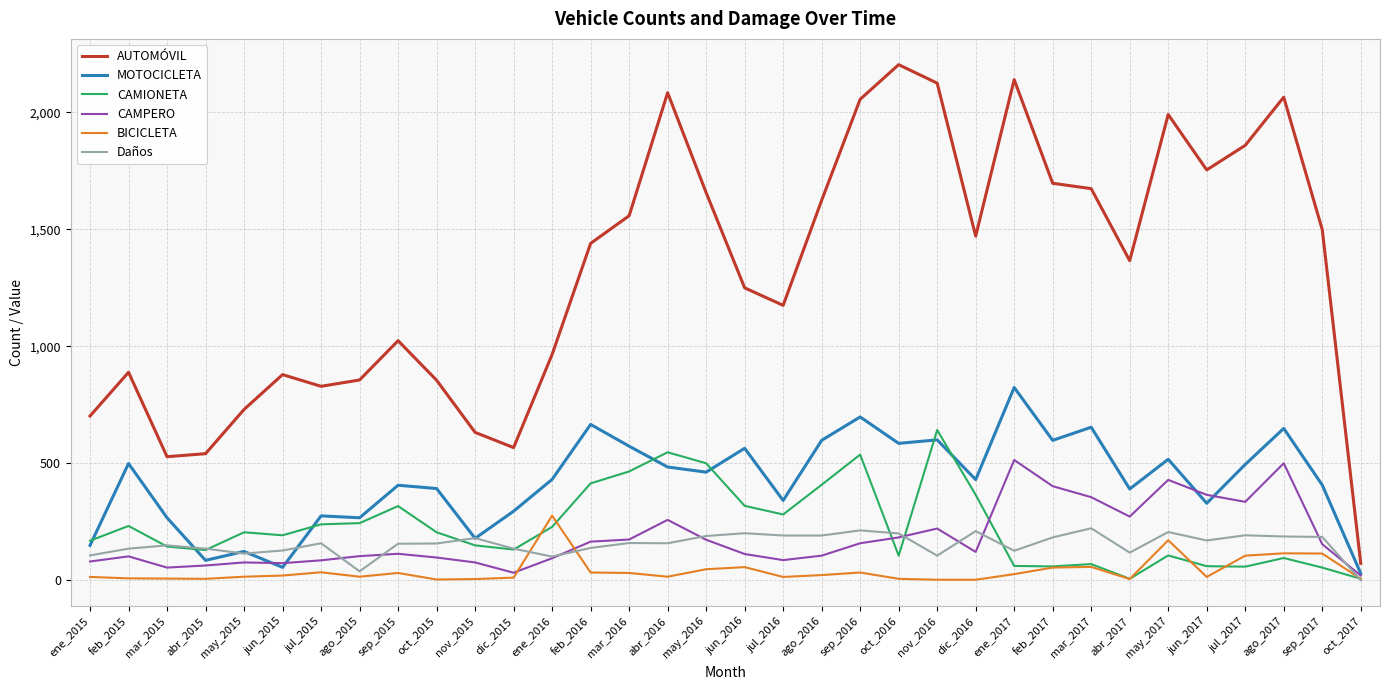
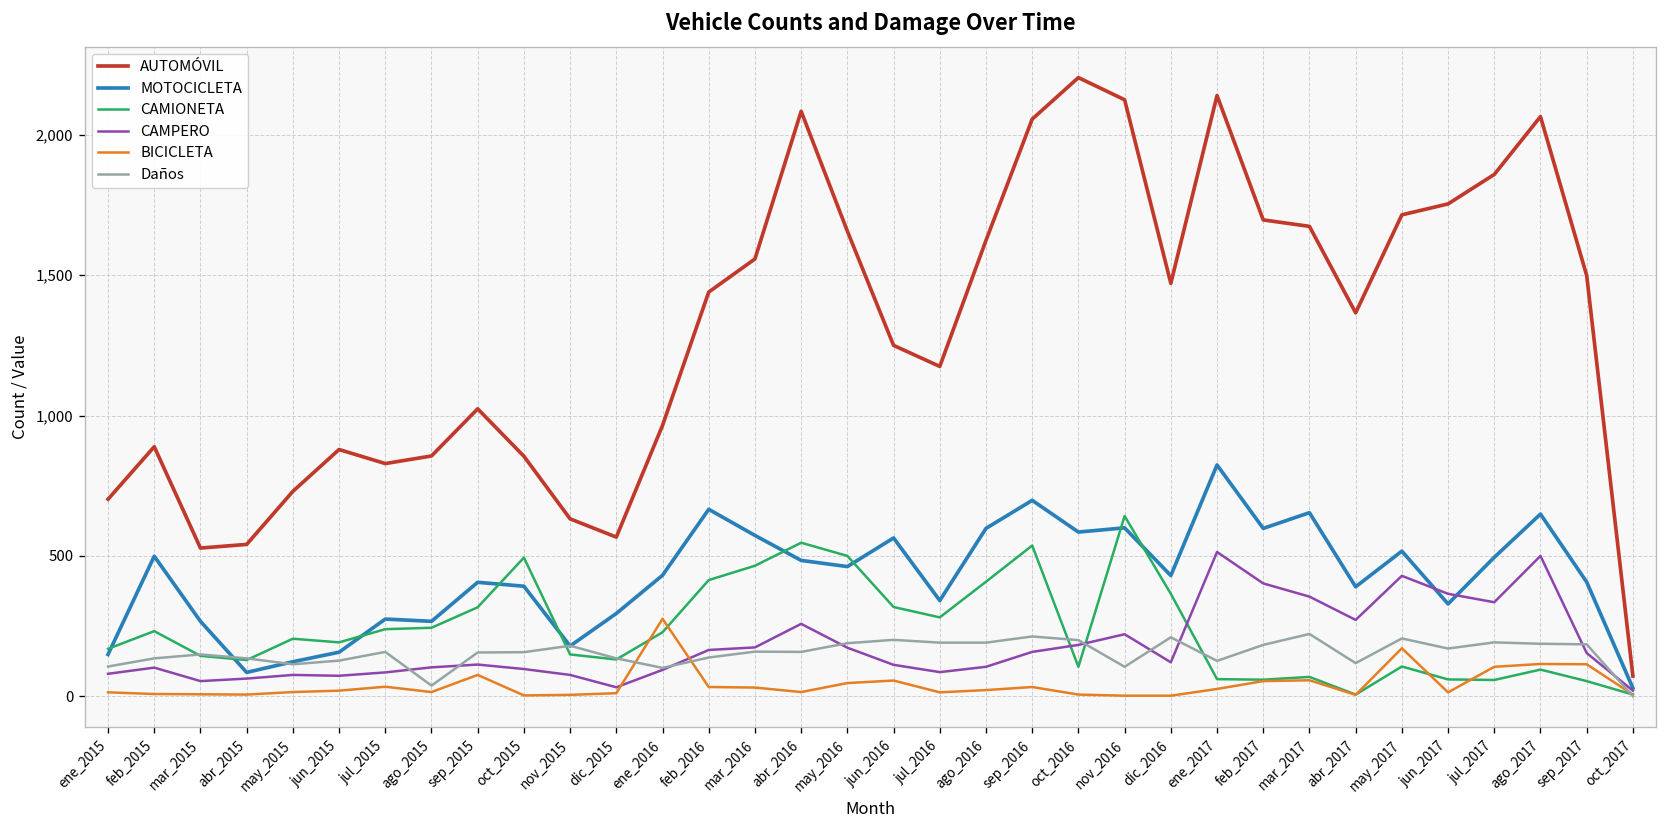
MOTOCICLETA, jun_2015: 60 -> 160
BICICLETA, sep_2015: 30 -> 80
CAMIONETA, oct_2015: 210 -> 490
AUTOMÓVIL, may_2017: 1,990 -> 1,720
